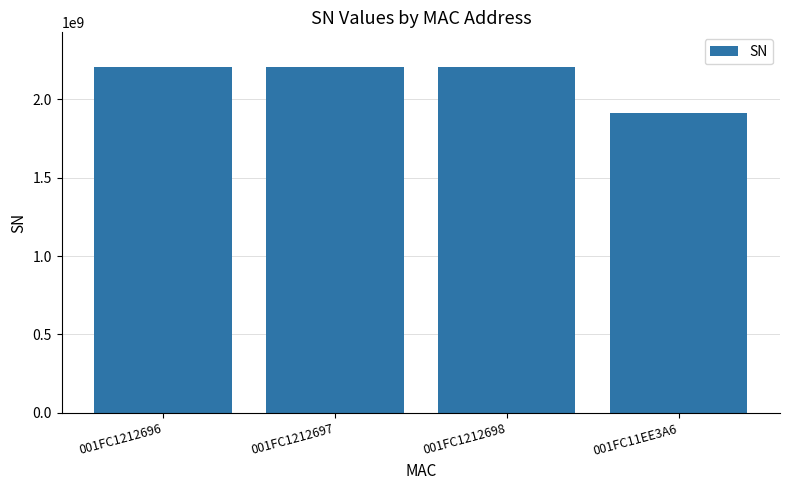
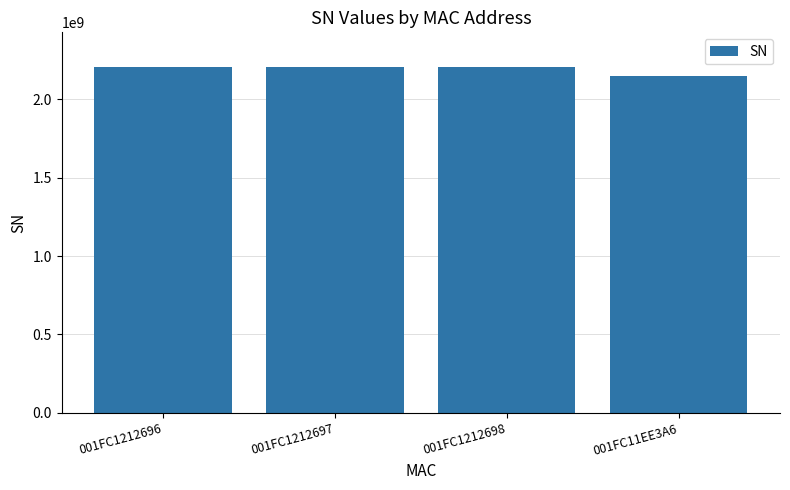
001FC11EE3A6: 1910000000 -> 2150000000
